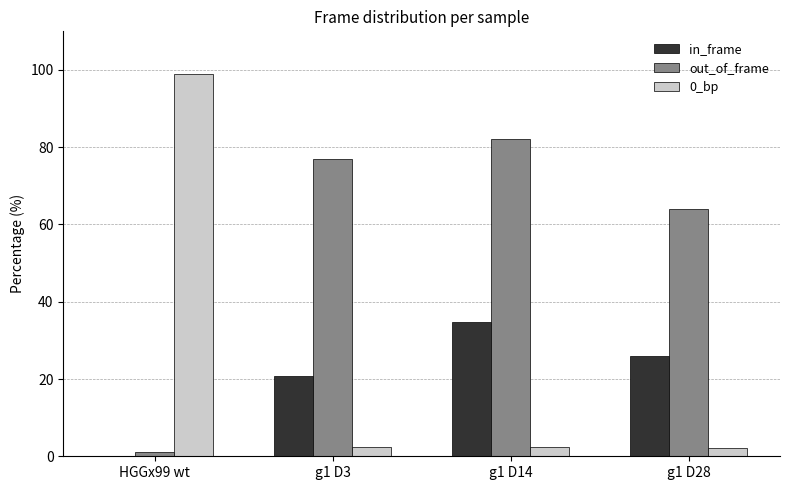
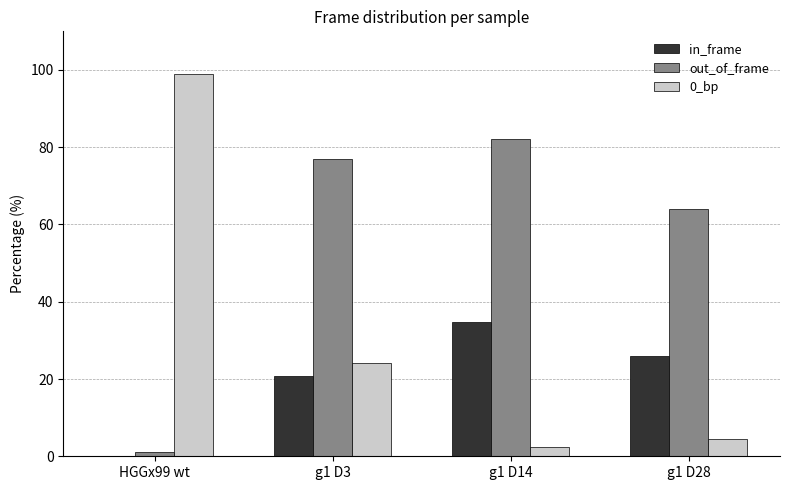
0_bp, g1 D3: 2 -> 24
0_bp, g1 D28: 2 -> 4
